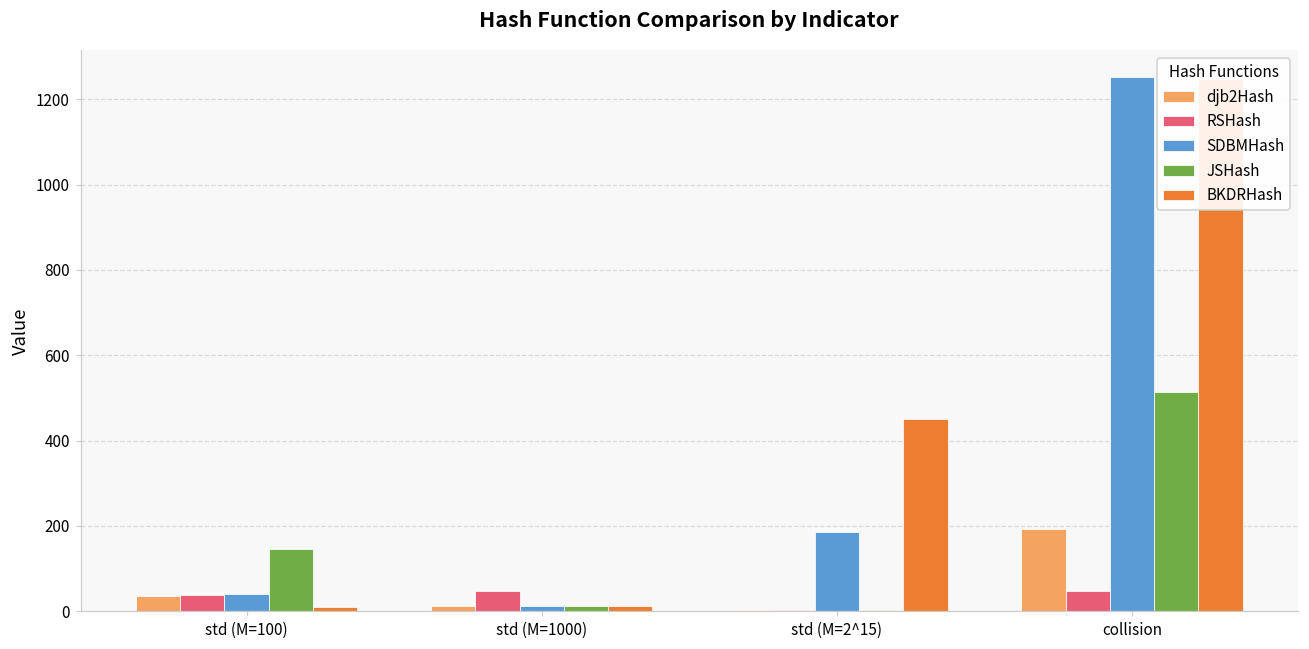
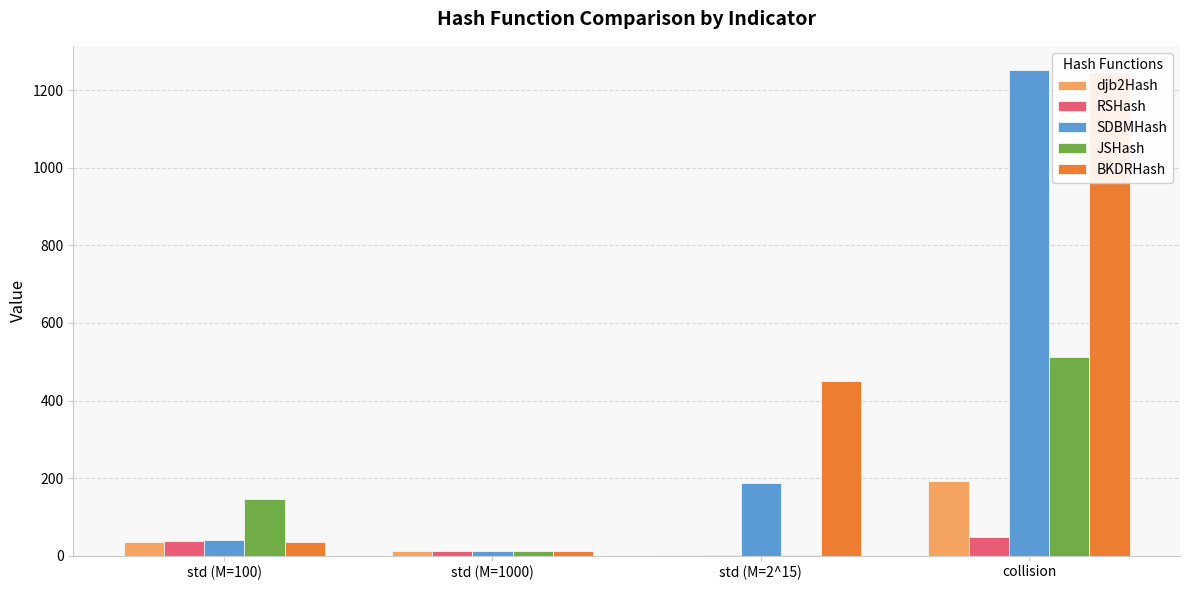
BKDRHash, std (M=100): 10 -> 40
RSHash, std (M=1000): 50 -> 10
